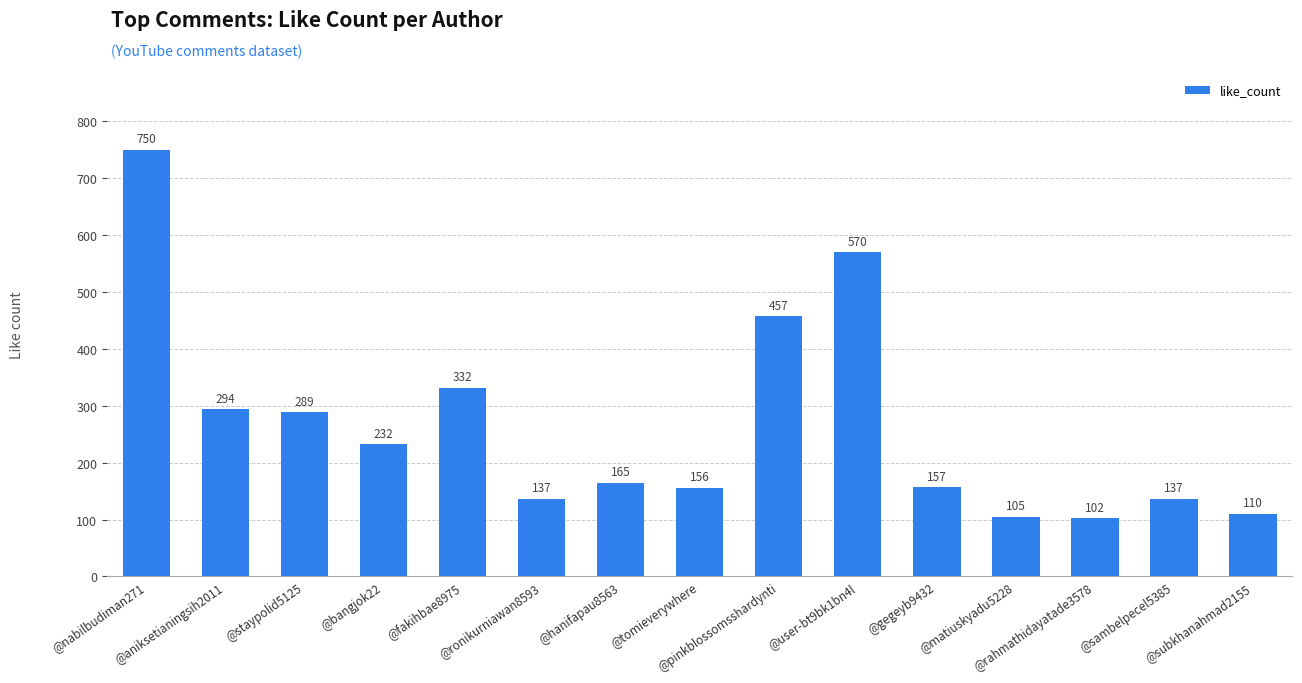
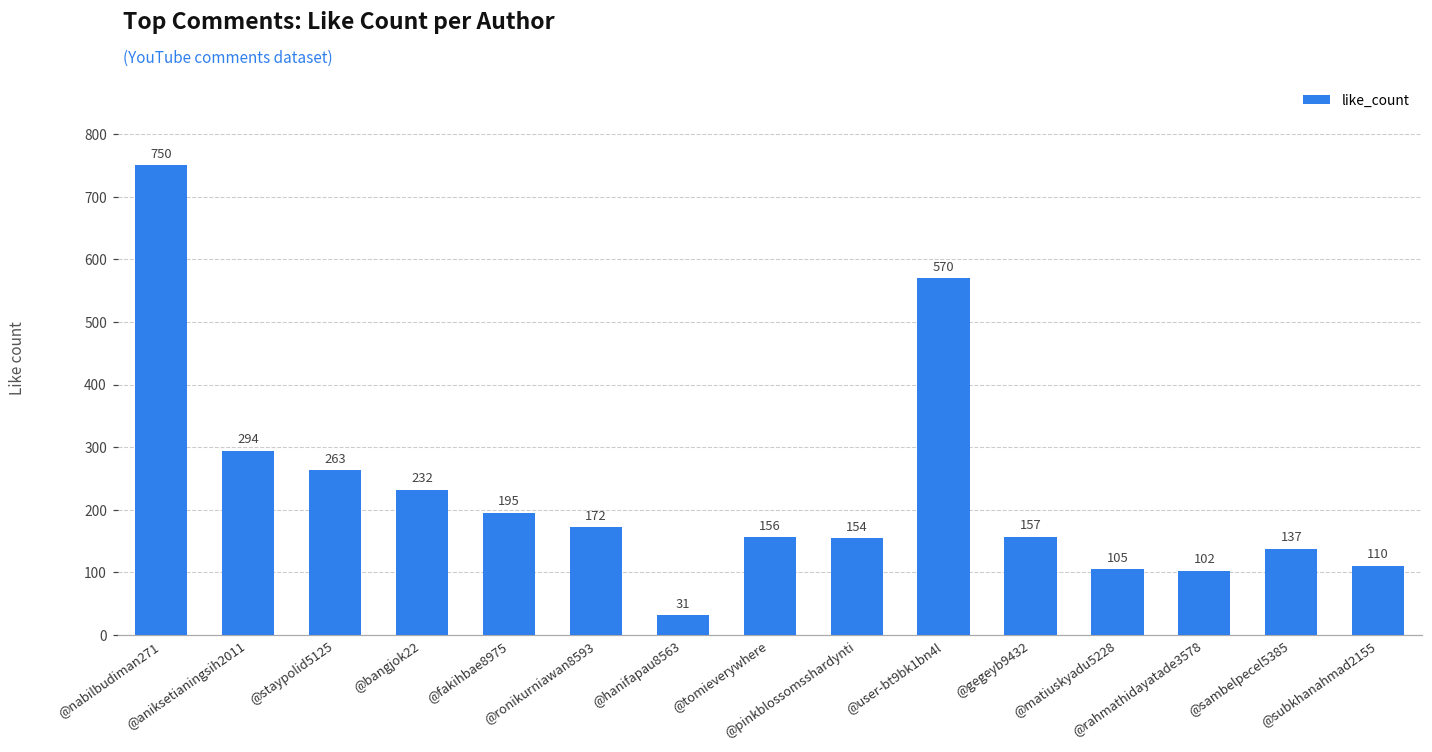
@staypolid5125: 289 -> 263
@fakihbae8975: 332 -> 195
@ronikurniawan8593: 137 -> 172
@hanifapau8563: 165 -> 31
@pinkblossomsshardynti: 457 -> 154
